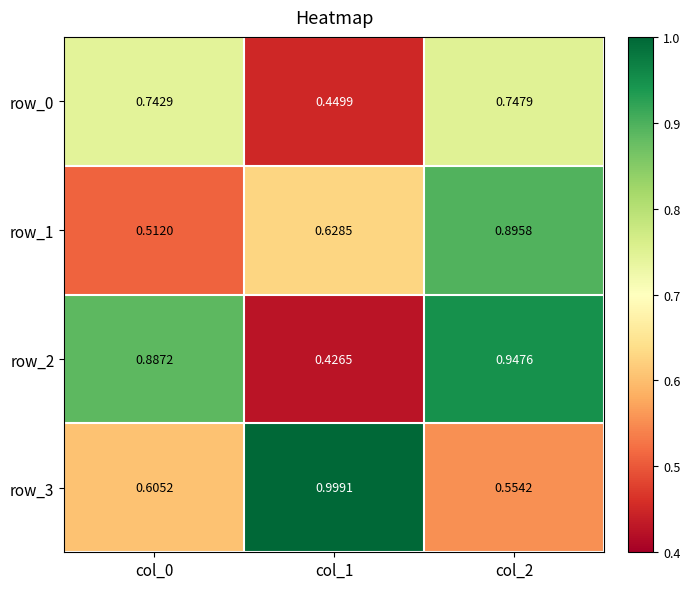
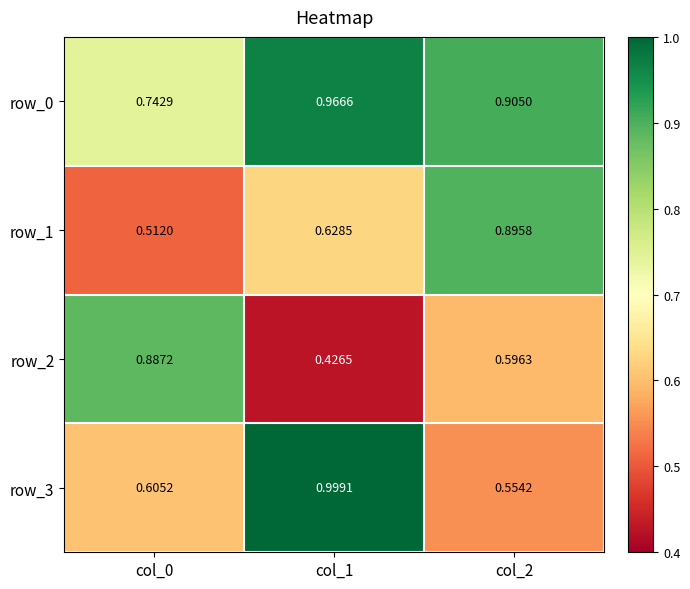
row_0, col_1: 0.4499 -> 0.9666
row_0, col_2: 0.7479 -> 0.9050
row_2, col_2: 0.9476 -> 0.5963
